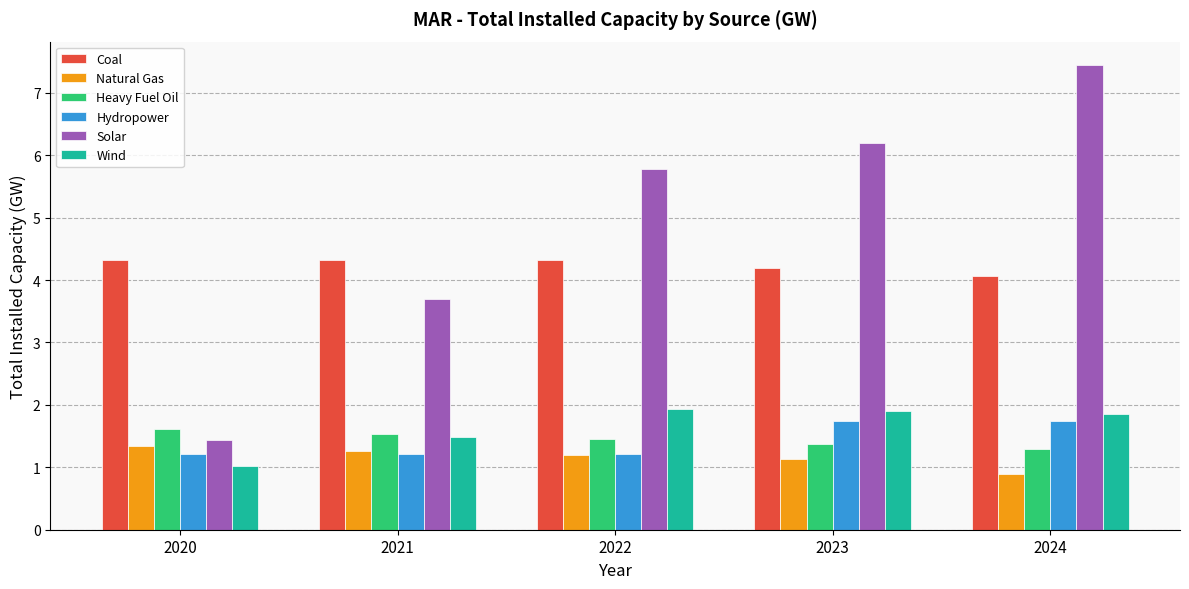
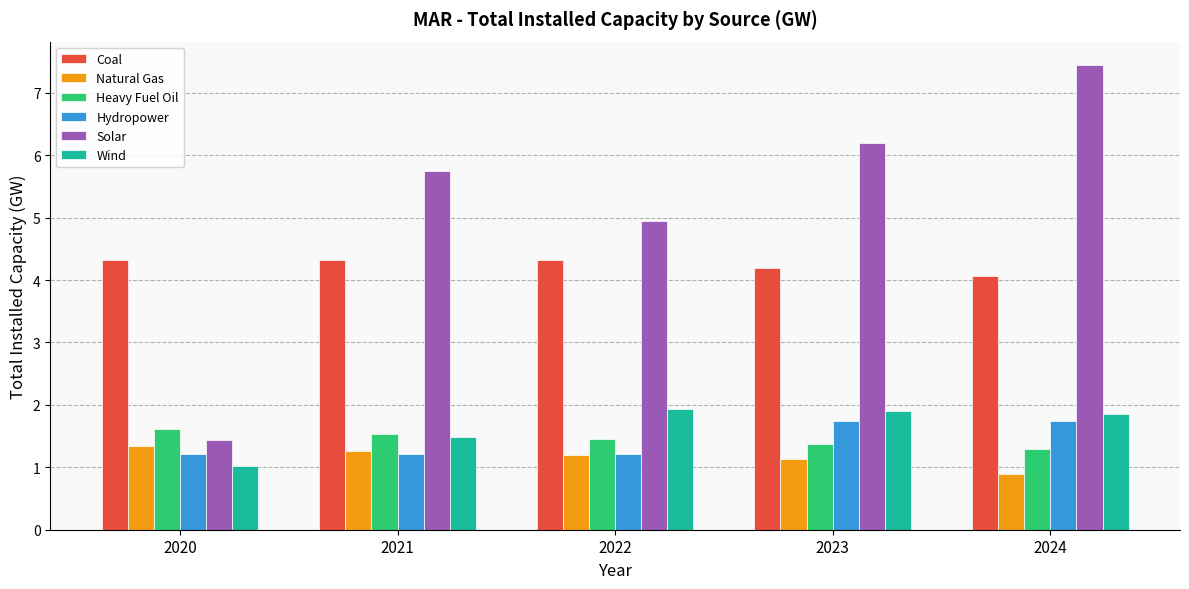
Solar, 2021: 3.7 -> 5.7
Solar, 2022: 5.8 -> 5.0
